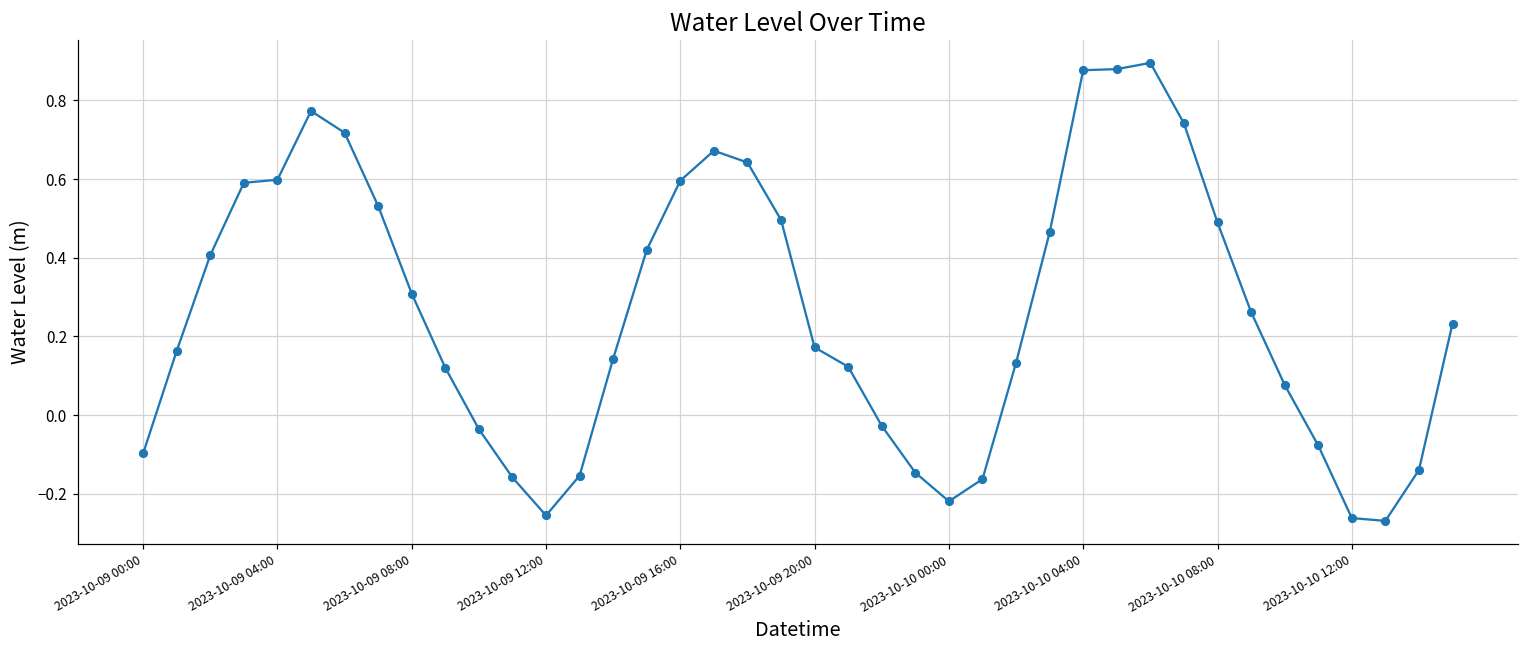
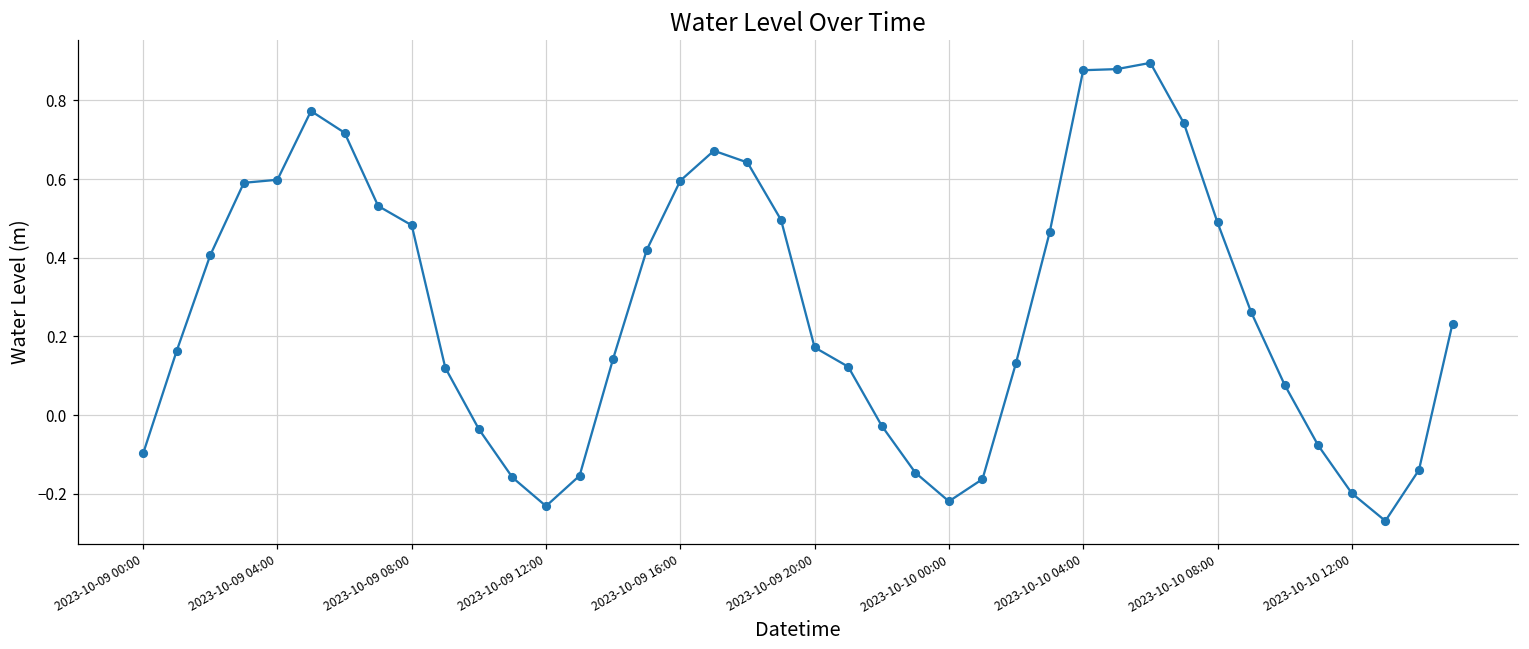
2023-10-09 08:00: 0.31 -> 0.48
2023-10-09 12:00: -0.26 -> -0.23
2023-10-10 12:00: -0.26 -> -0.20
